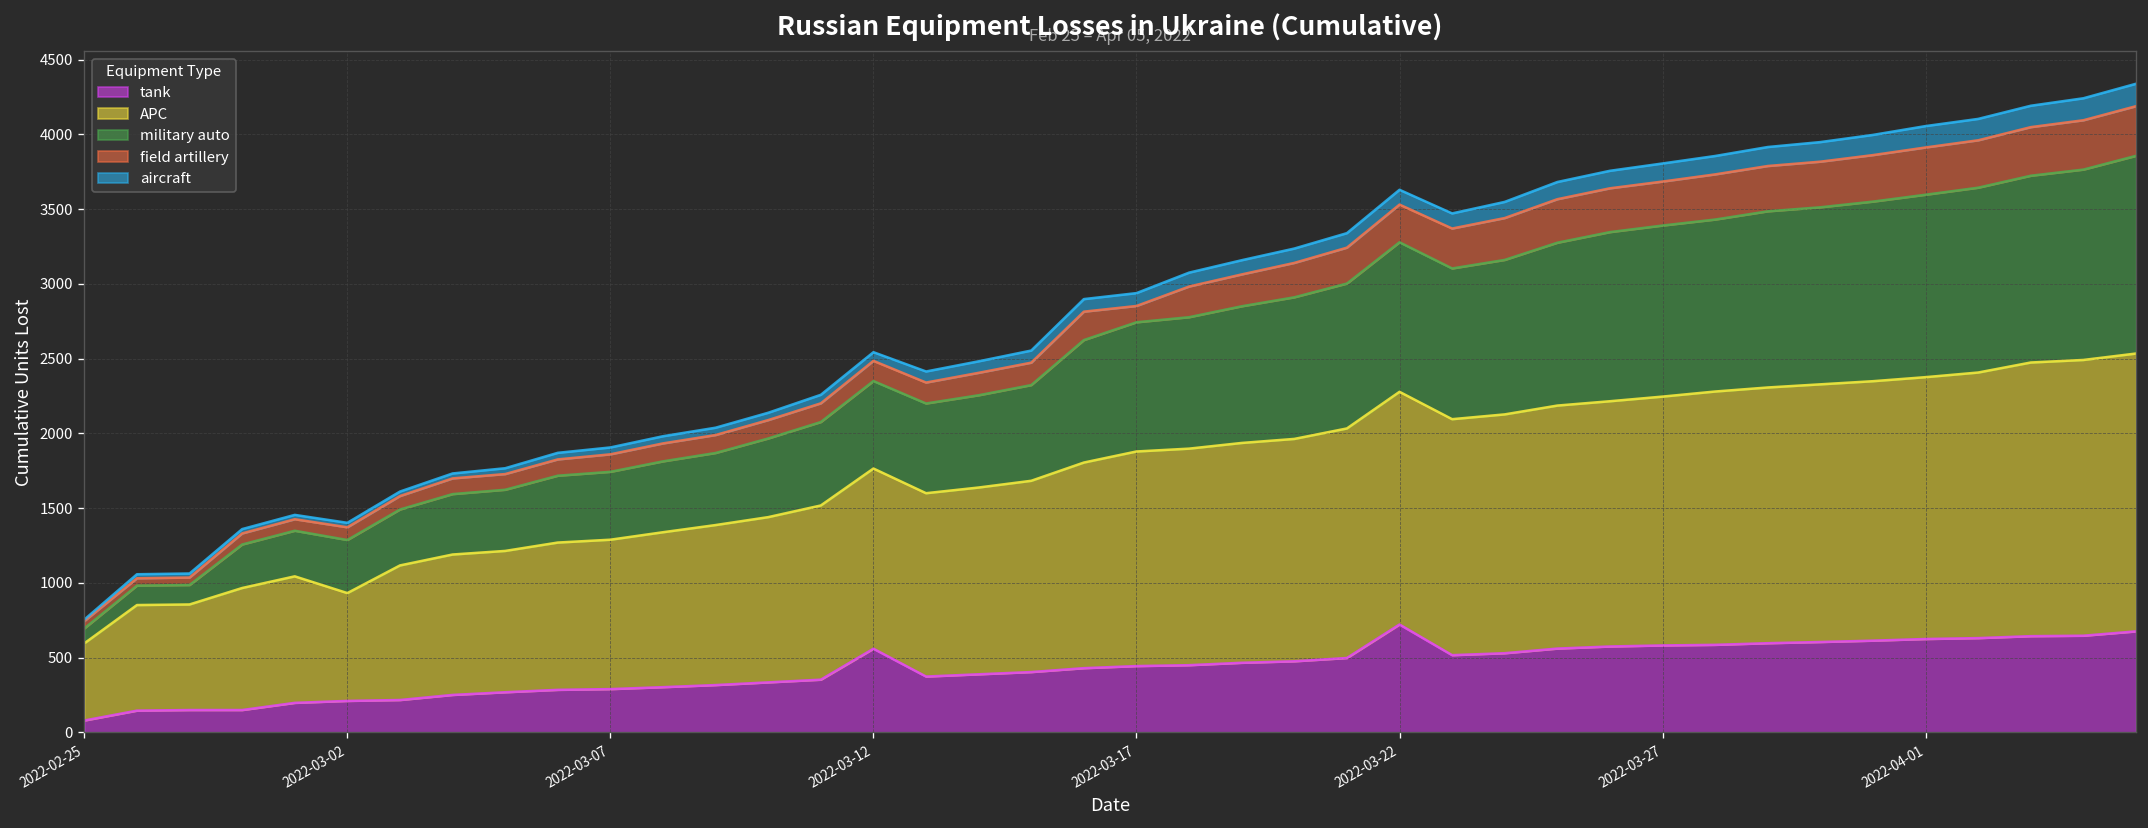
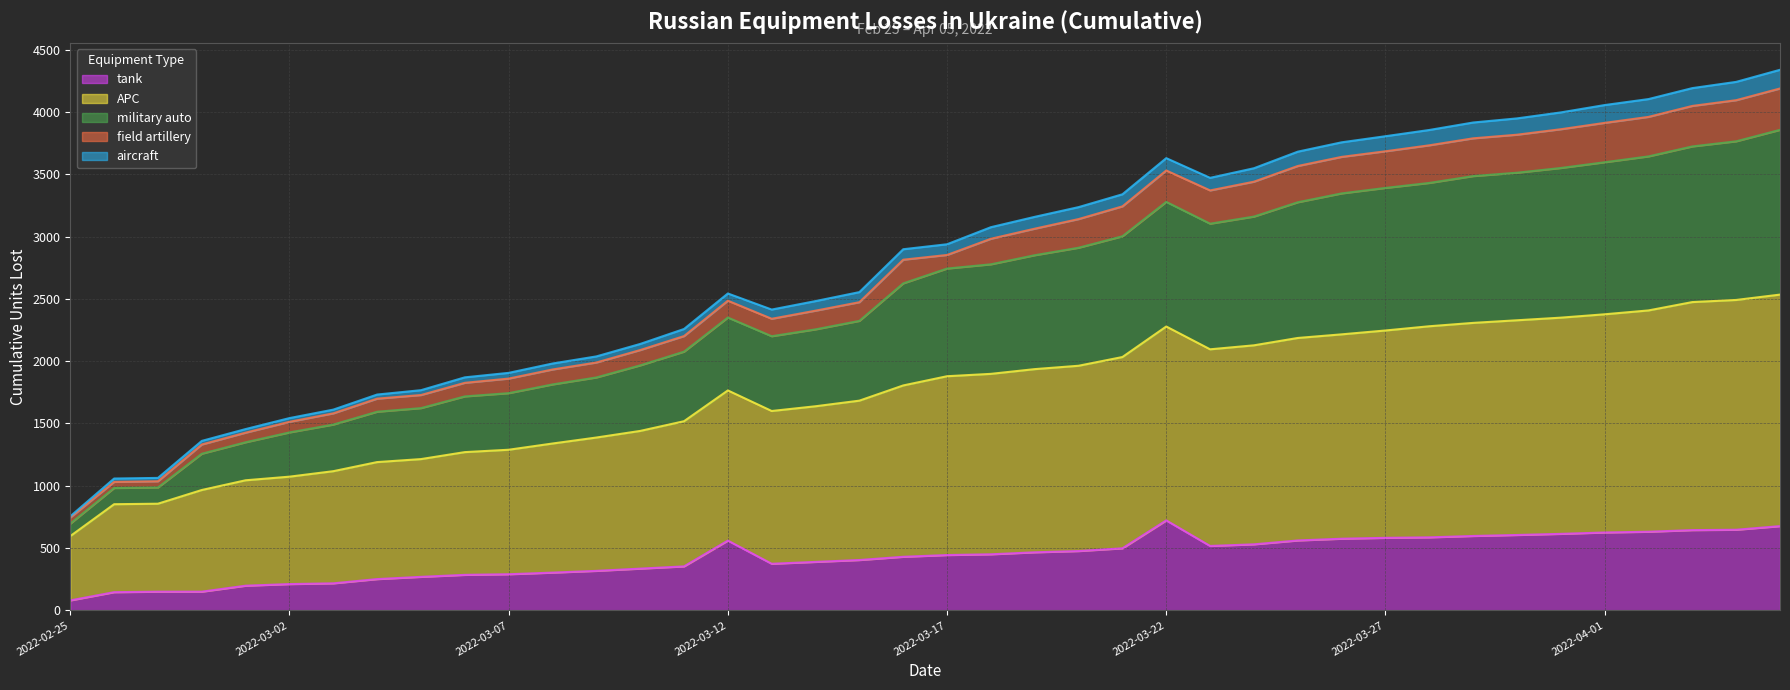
APC, 2022-03-02: 720 -> 860
